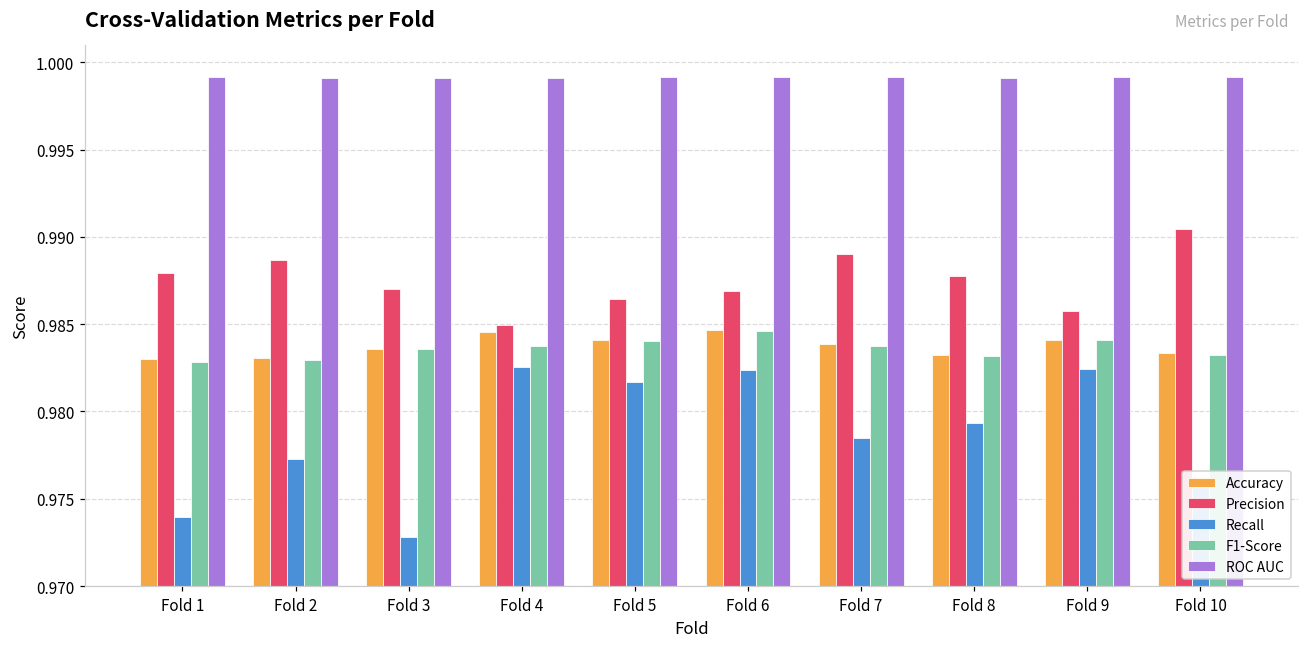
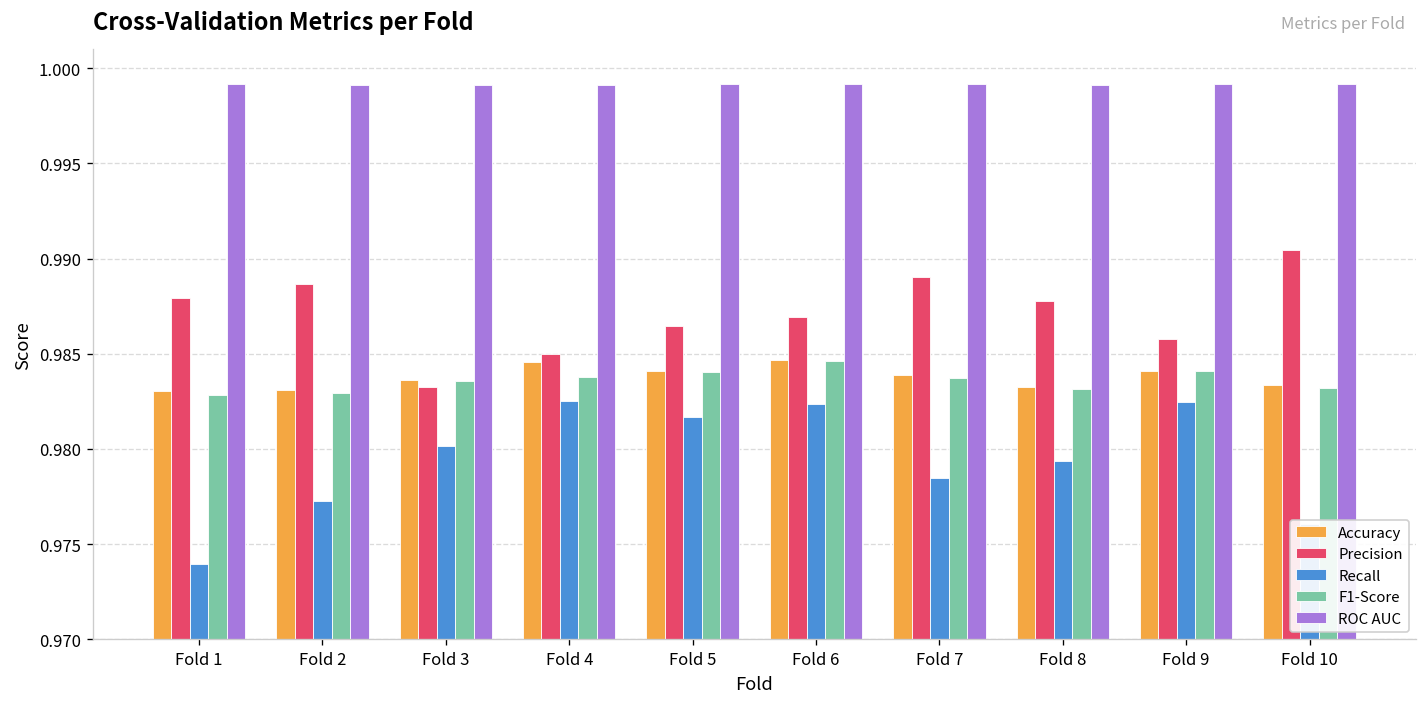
Precision, Fold 3: 0.9870 -> 0.9833
Recall, Fold 3: 0.9728 -> 0.9802
